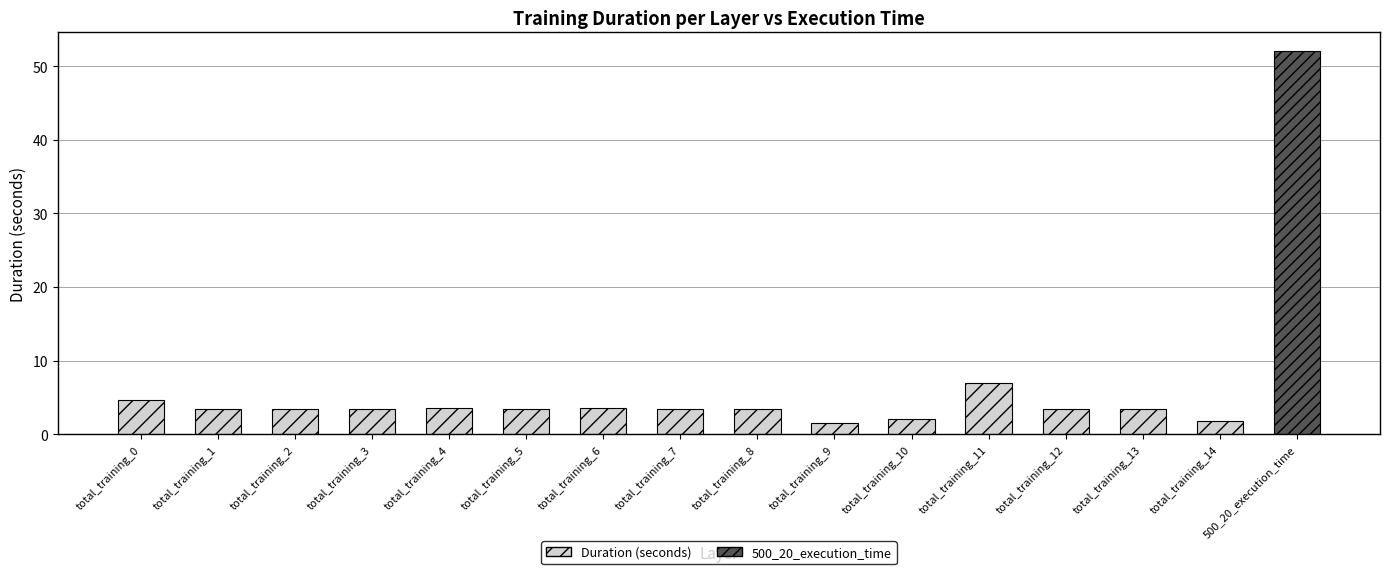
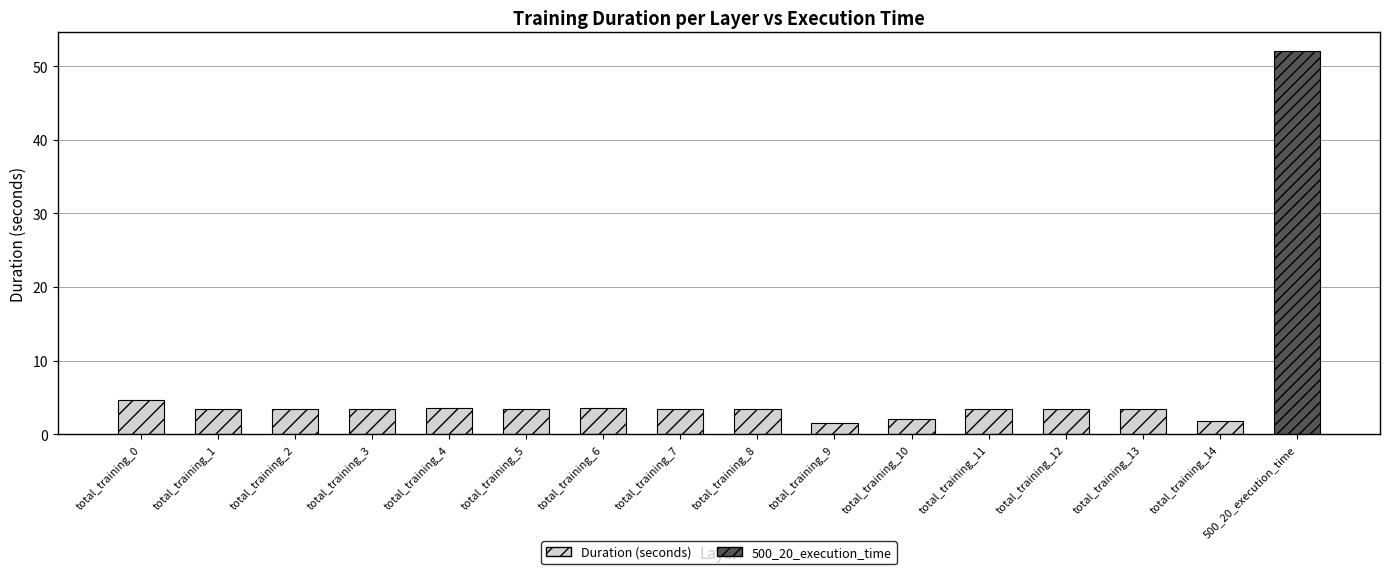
Duration (seconds), total_training_11: 7 -> 3
